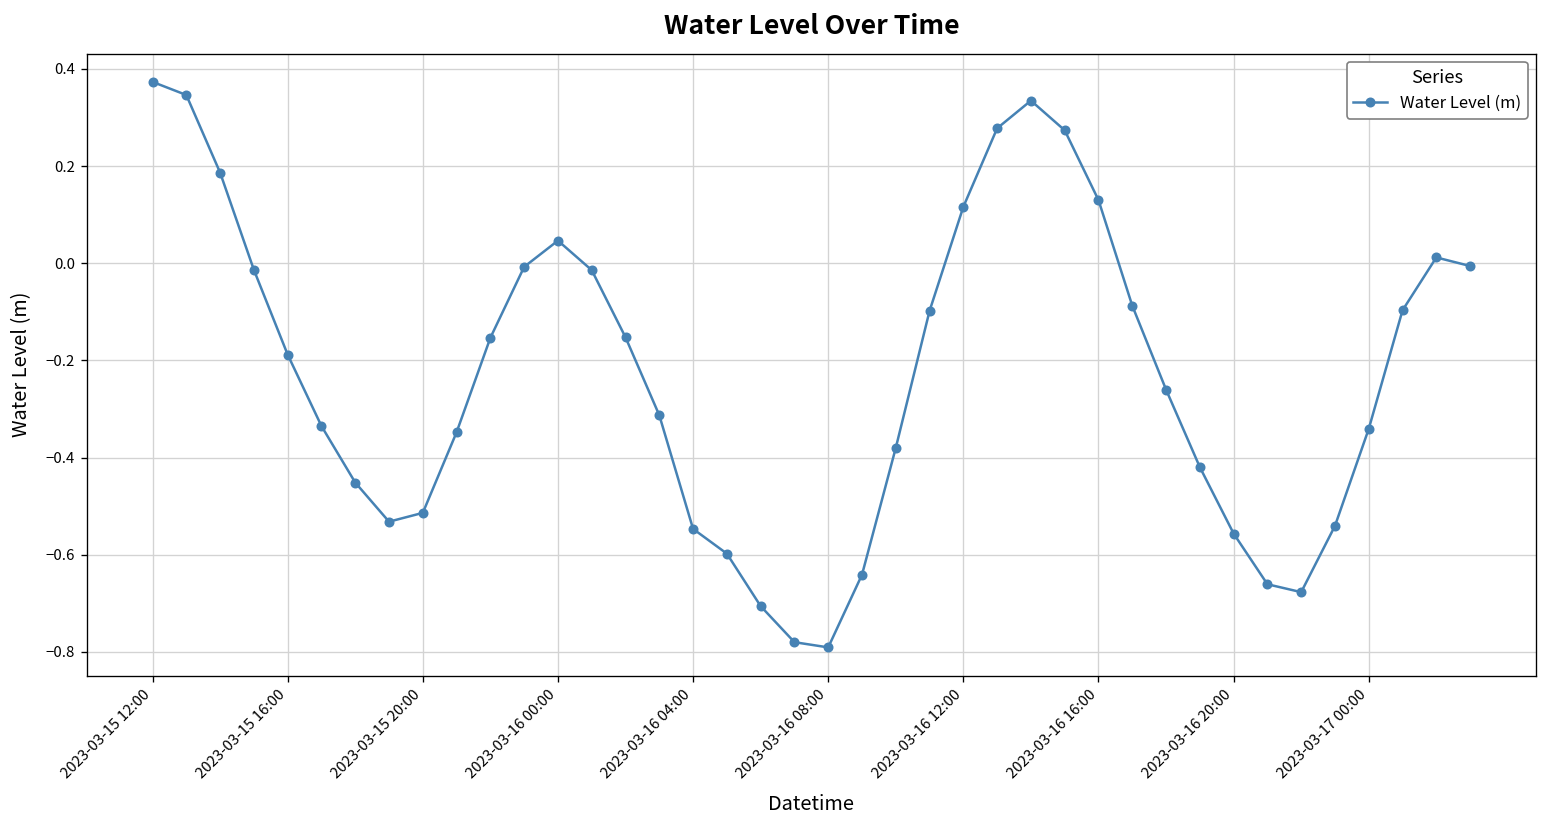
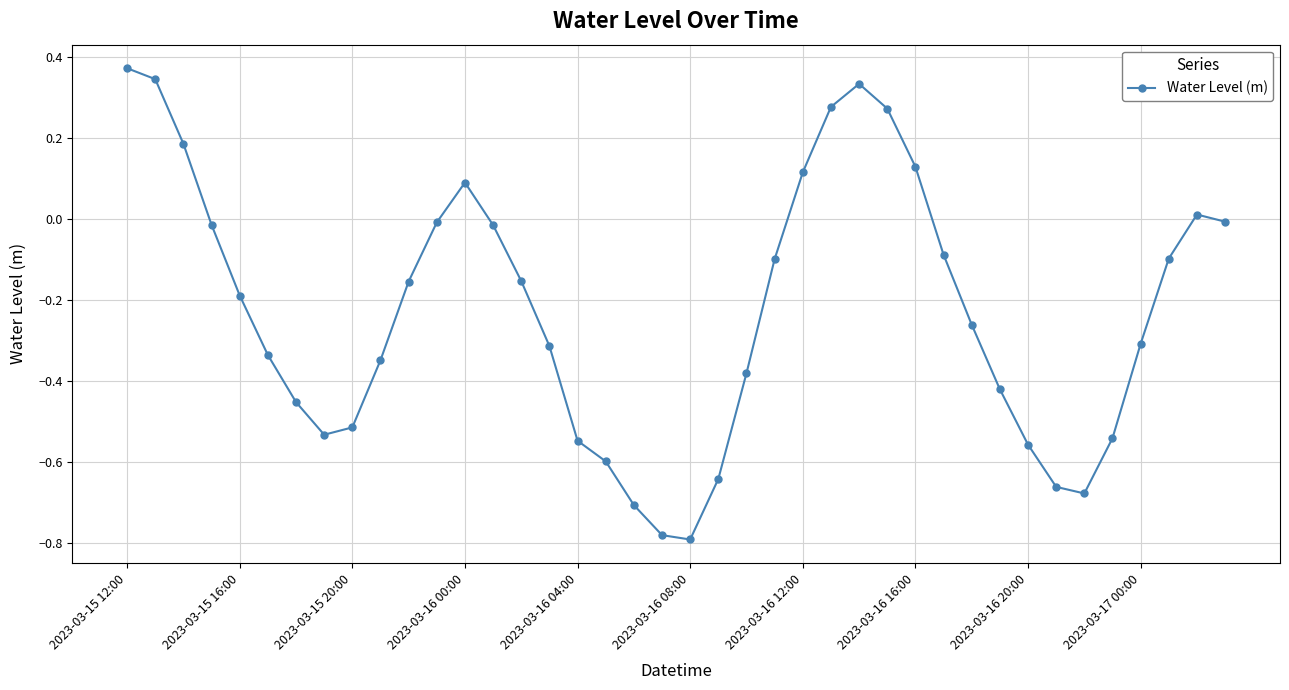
2023-03-16 00:00: 0.05 -> 0.09
2023-03-17 00:00: -0.34 -> -0.31
